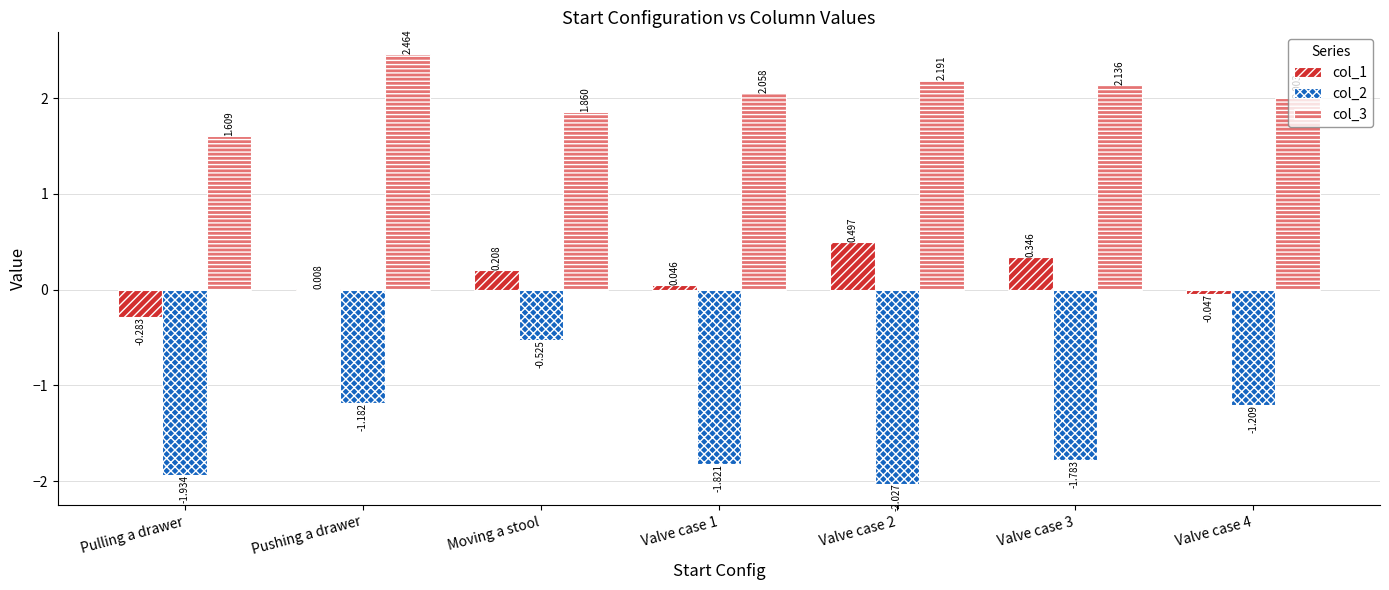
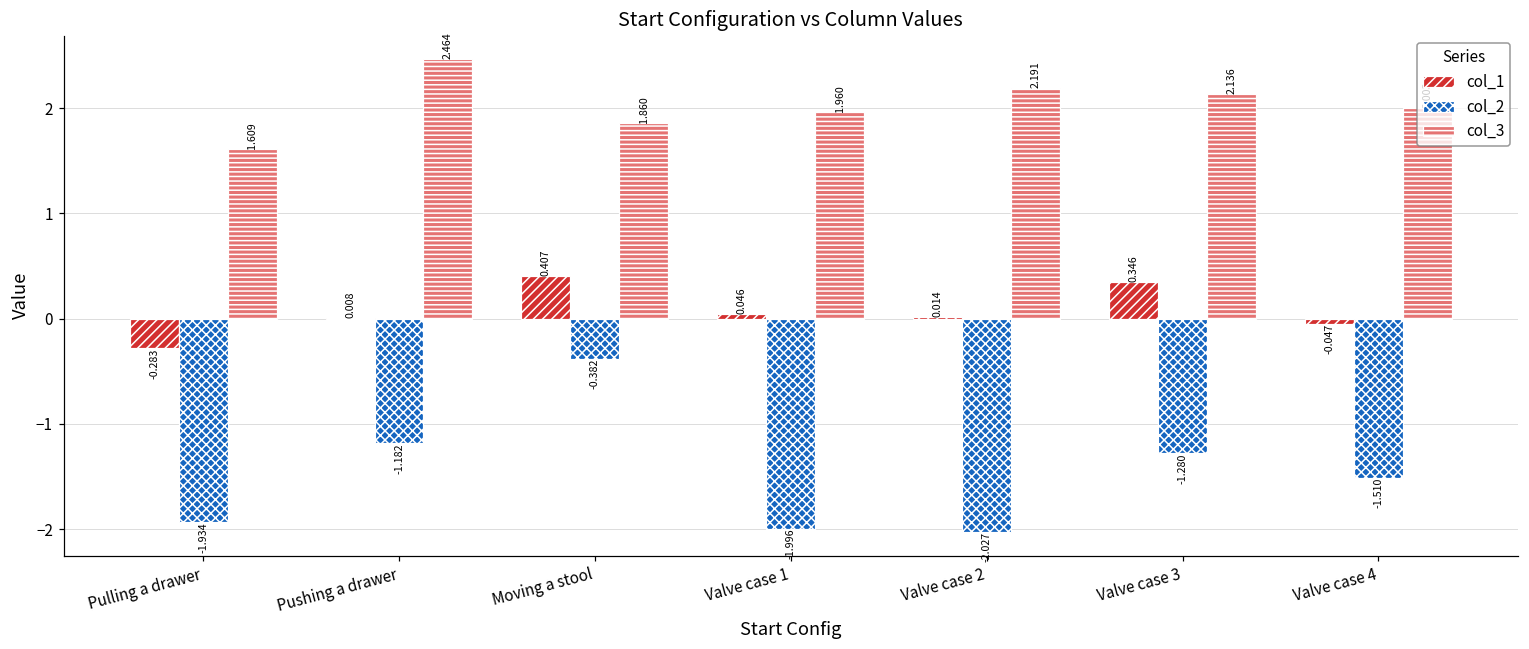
col_1, Moving a stool: 0.208 -> 0.407
col_2, Moving a stool: -0.525 -> -0.382
col_2, Valve case 1: -1.821 -> -1.996
col_3, Valve case 1: 2.058 -> 1.960
col_1, Valve case 2: 0.497 -> 0.014
col_2, Valve case 3: -1.783 -> -1.280
col_2, Valve case 4: -1.209 -> -1.510
